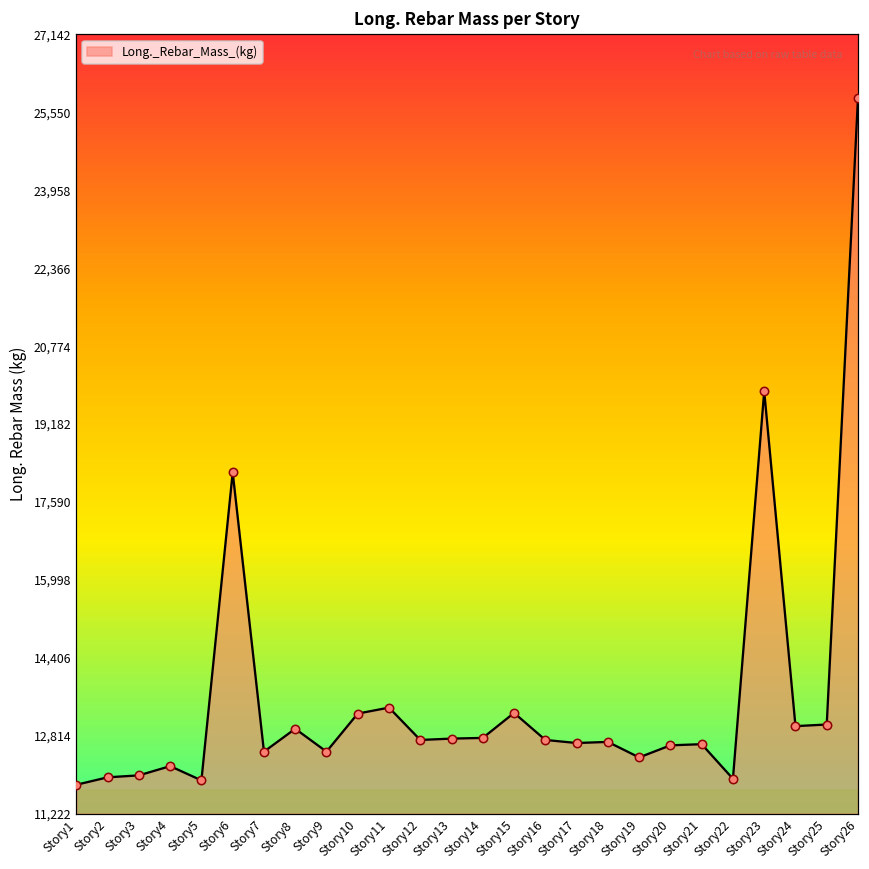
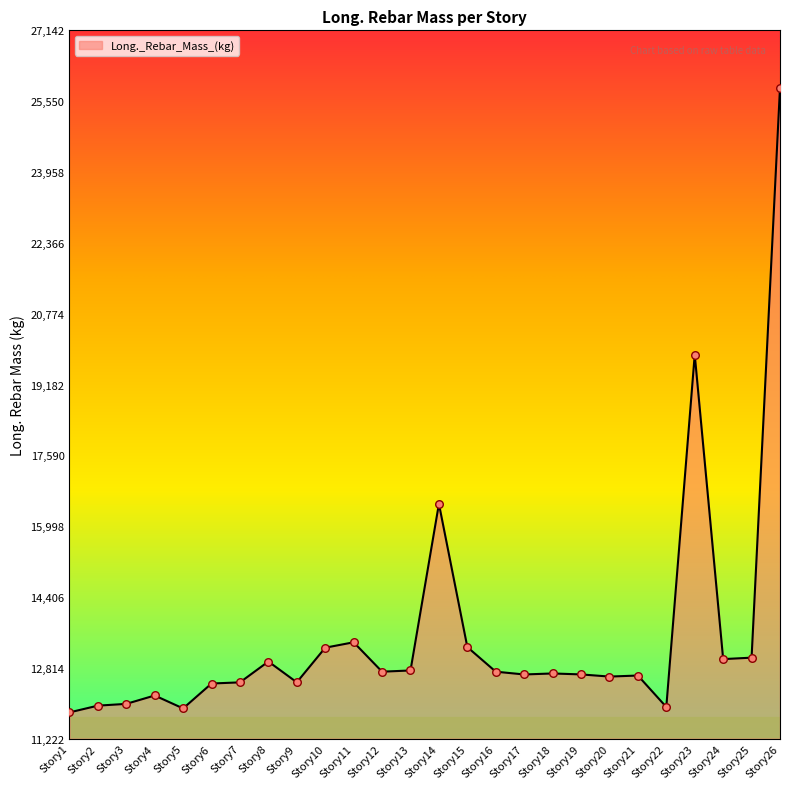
Story6: 18,200 -> 12,500
Story14: 12,800 -> 16,500
Story19: 12,400 -> 12,700
